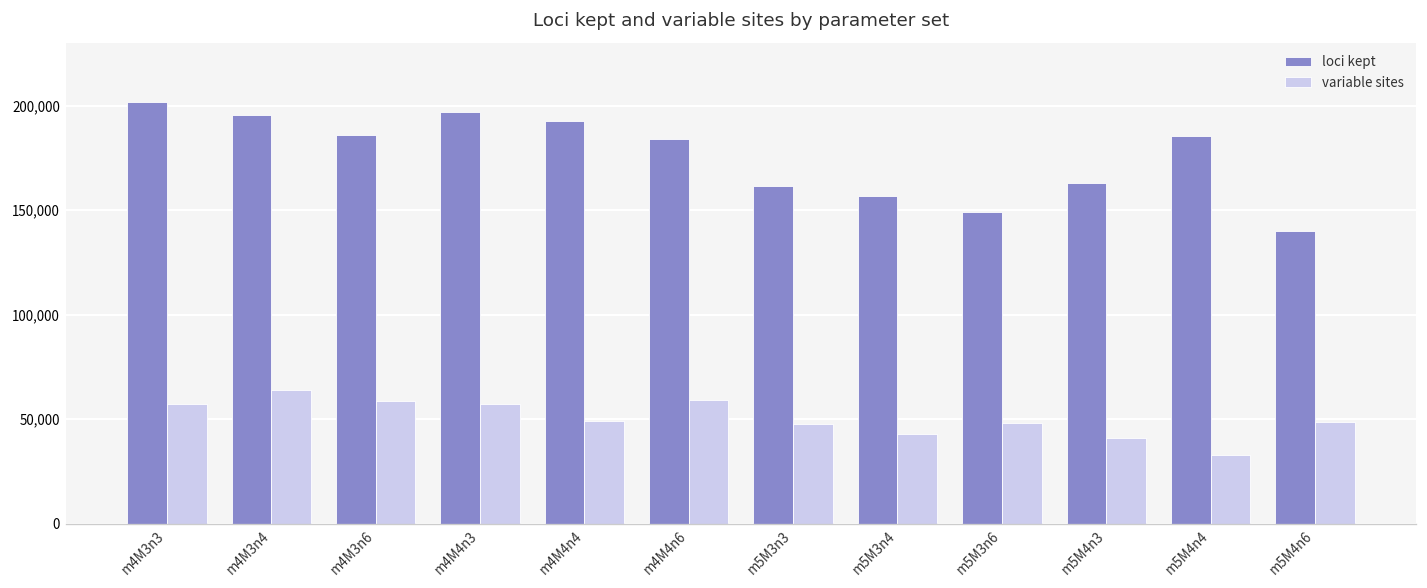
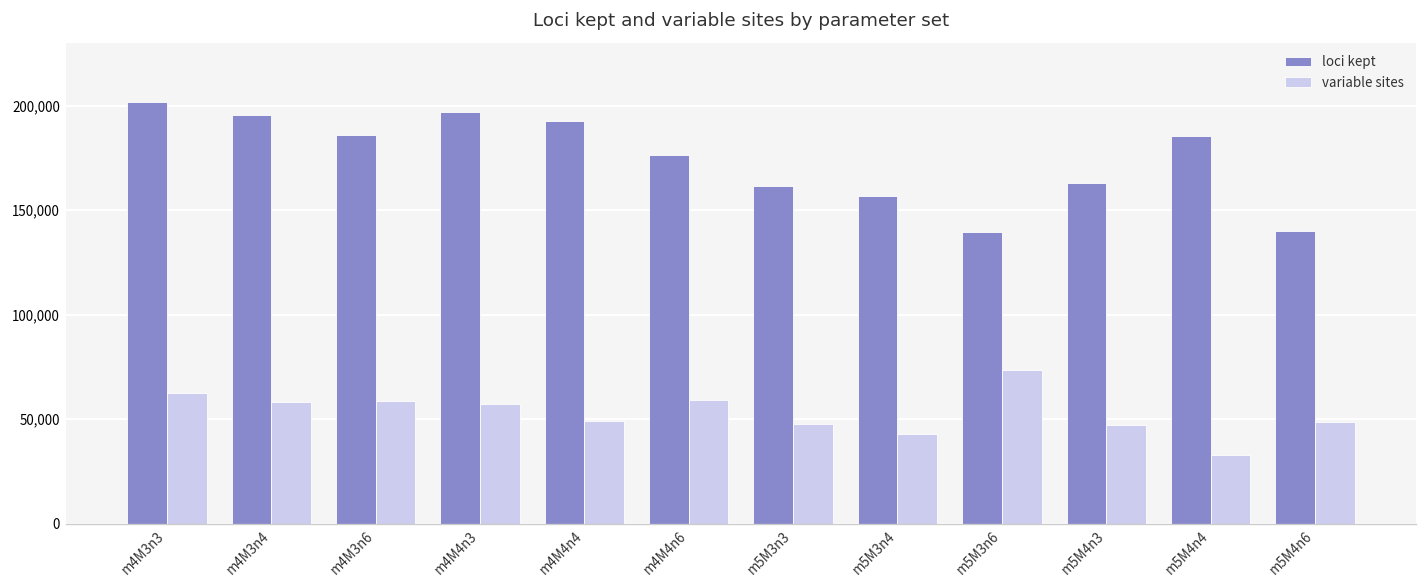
variable sites, m4M3n3: 57,000 -> 63,000
variable sites, m4M3n4: 64,000 -> 58,000
loci kept, m4M4n6: 184,000 -> 176,000
loci kept, m5M3n6: 149,000 -> 140,000
variable sites, m5M3n6: 48,000 -> 74,000
variable sites, m5M4n3: 41,000 -> 47,000
